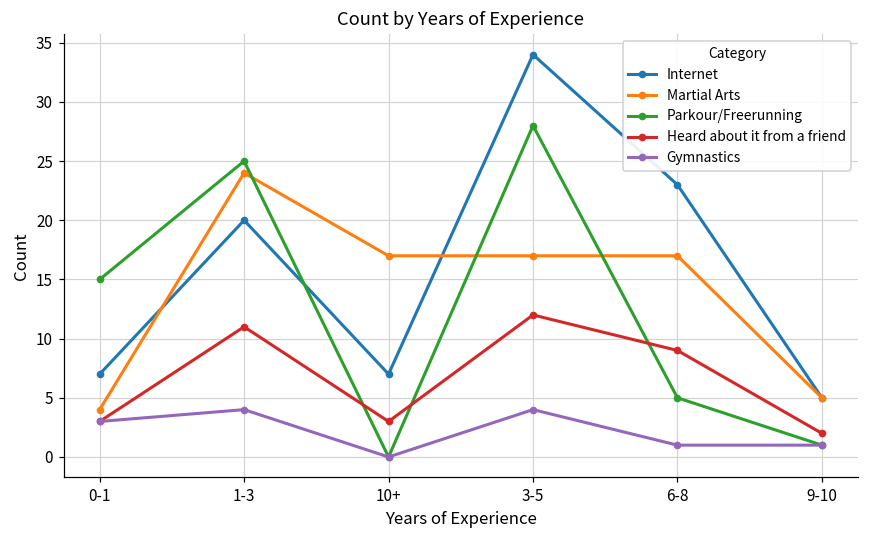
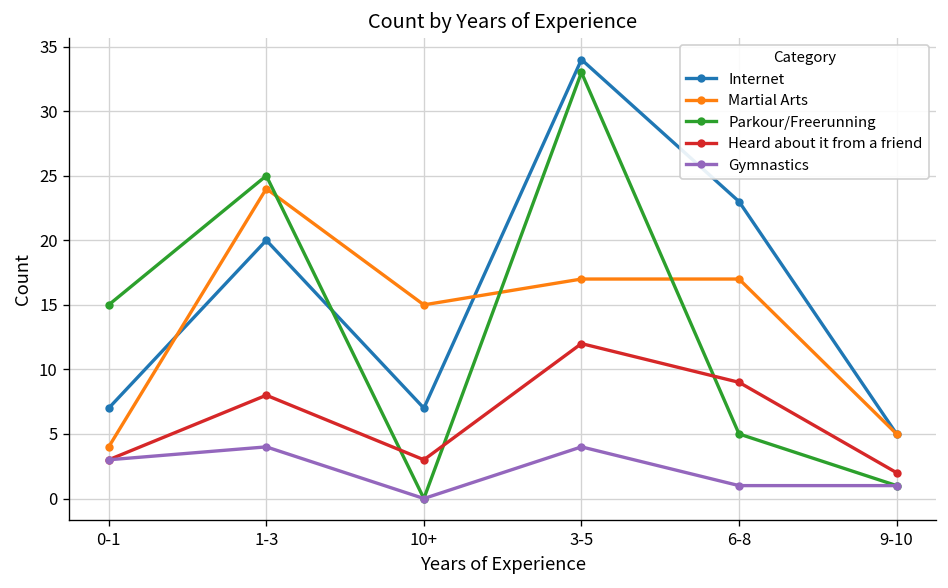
Heard about it from a friend, 1-3: 11 -> 8
Martial Arts, 10+: 17 -> 15
Parkour/Freerunning, 3-5: 28 -> 33
